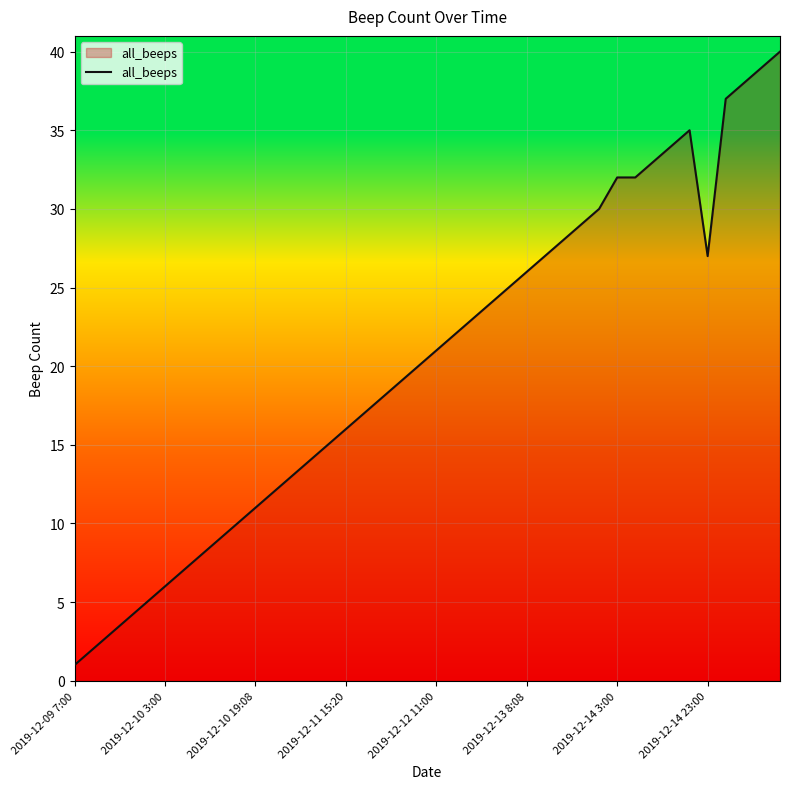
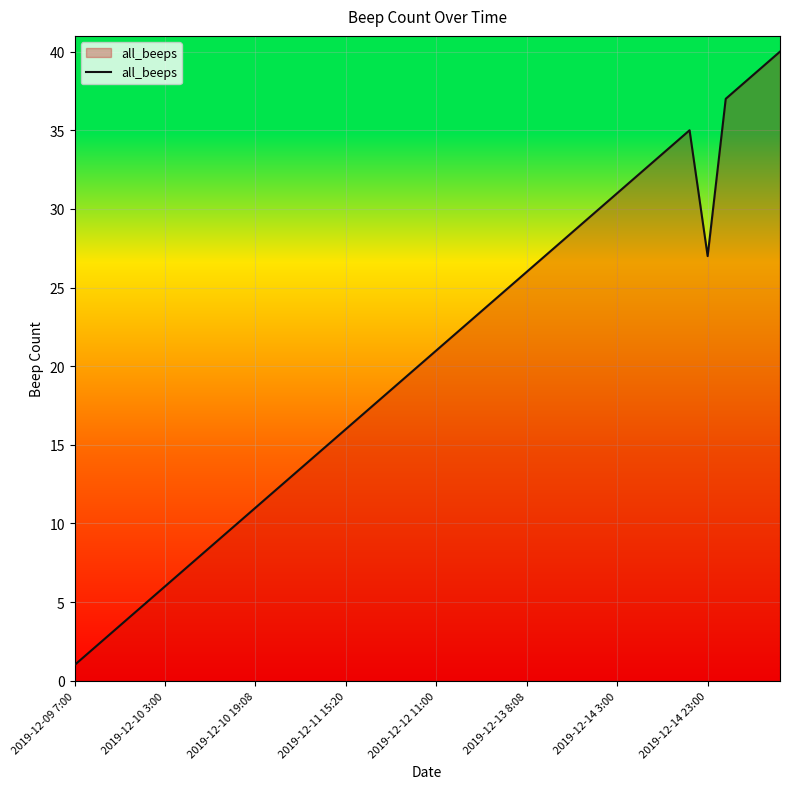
2019-12-14 3:00: 32 -> 31
